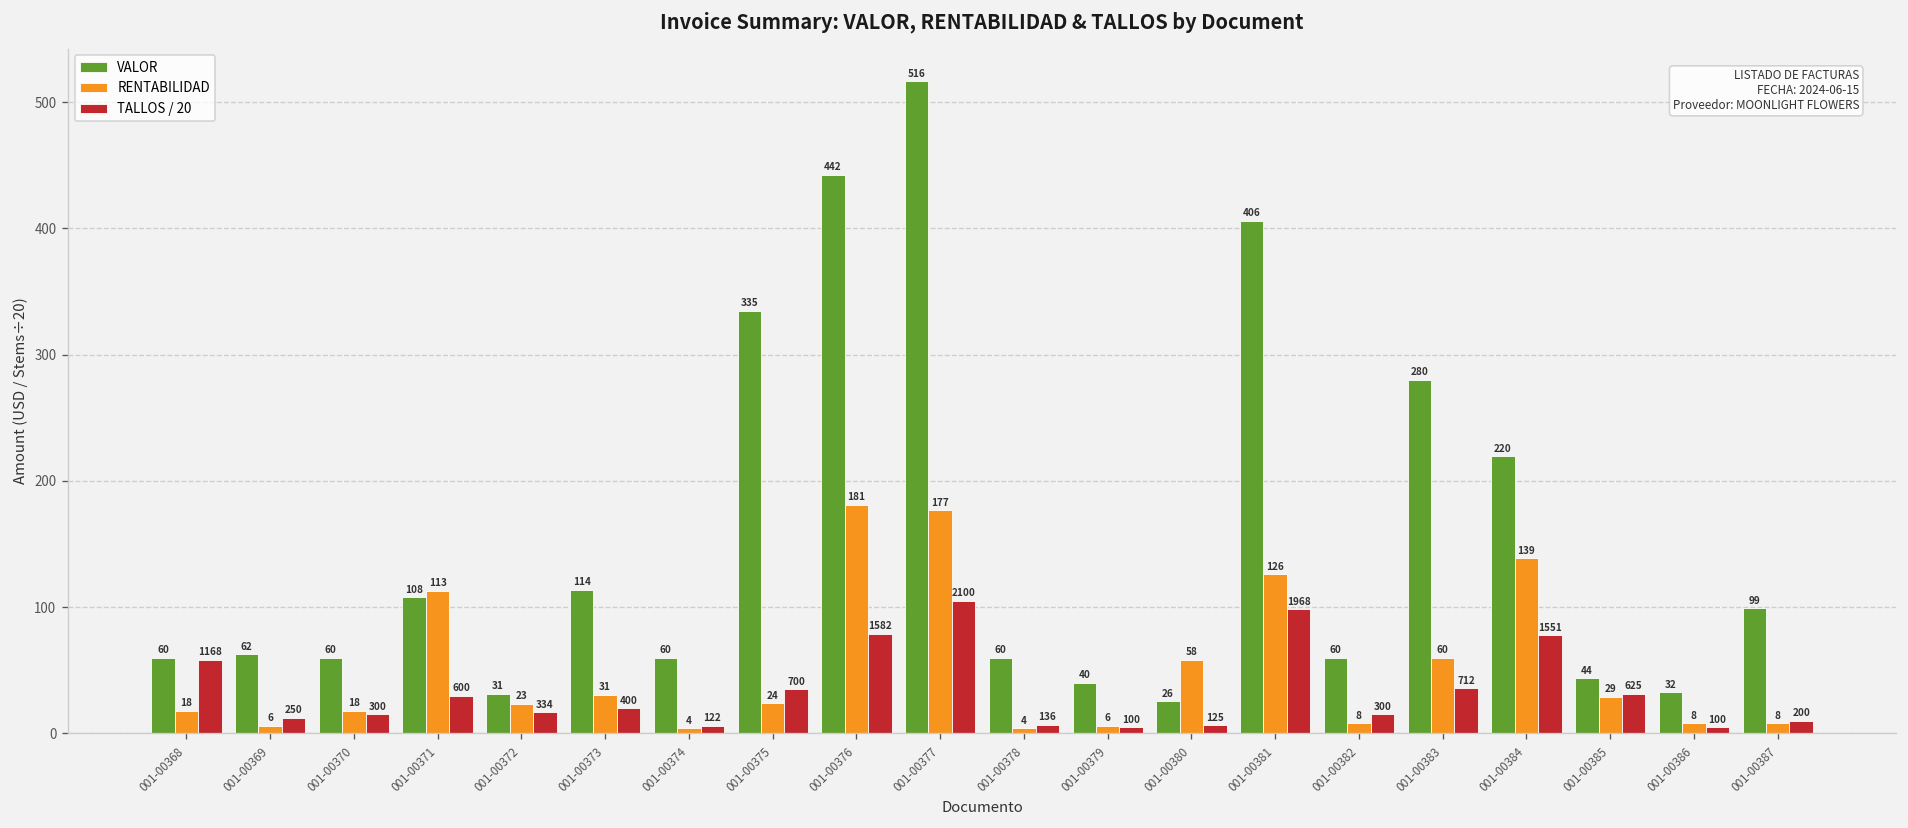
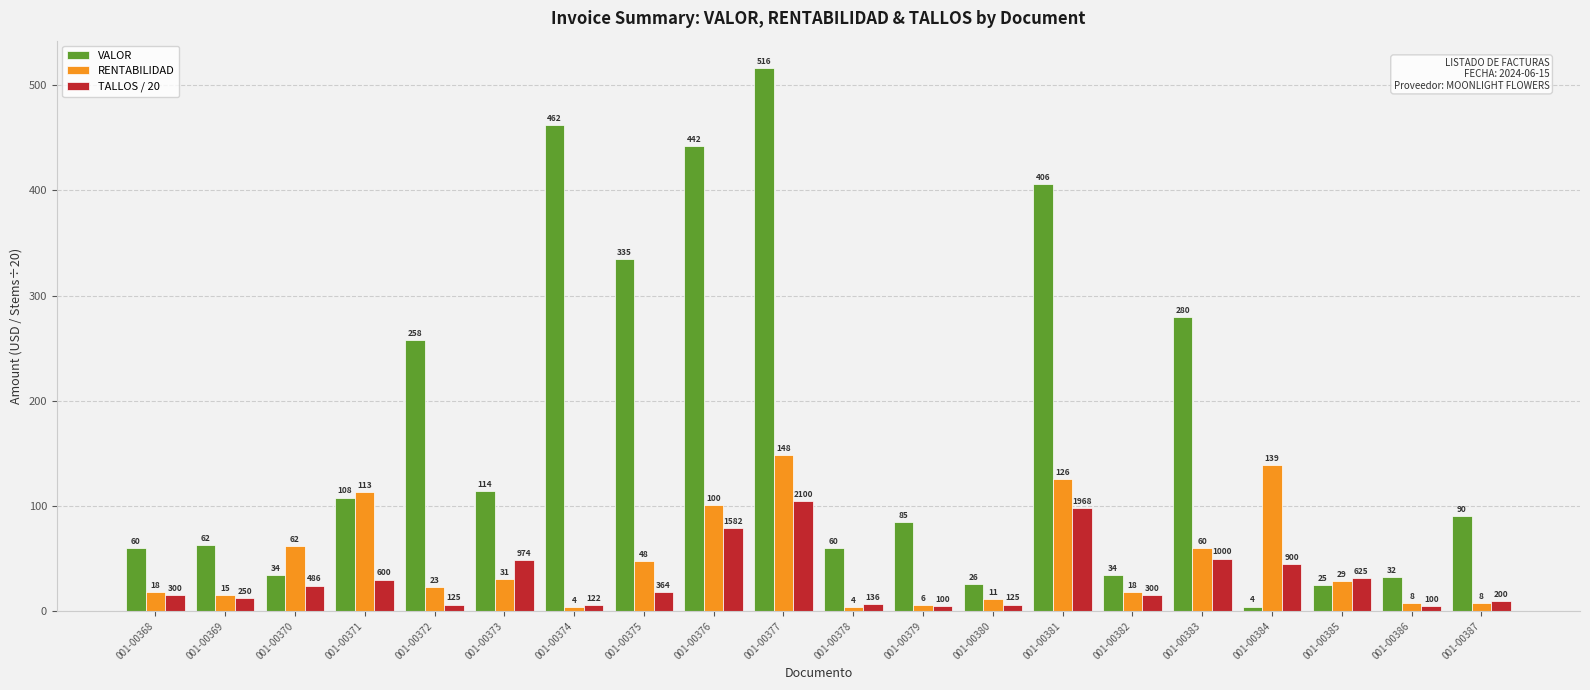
TALLOS / 20, 001-00368: 1168 -> 300
RENTABILIDAD, 001-00369: 6 -> 15
VALOR, 001-00370: 60 -> 34
RENTABILIDAD, 001-00370: 18 -> 62
TALLOS / 20, 001-00370: 300 -> 486
VALOR, 001-00372: 31 -> 258
TALLOS / 20, 001-00372: 334 -> 125
TALLOS / 20, 001-00373: 400 -> 974
VALOR, 001-00374: 60 -> 462
RENTABILIDAD, 001-00375: 24 -> 48
TALLOS / 20, 001-00375: 700 -> 364
RENTABILIDAD, 001-00376: 181 -> 100
RENTABILIDAD, 001-00377: 177 -> 148
VALOR, 001-00379: 40 -> 85
RENTABILIDAD, 001-00380: 58 -> 11
VALOR, 001-00382: 60 -> 34
RENTABILIDAD, 001-00382: 8 -> 18
TALLOS / 20, 001-00383: 712 -> 1000
VALOR, 001-00384: 220 -> 4
TALLOS / 20, 001-00384: 1551 -> 900
VALOR, 001-00385: 44 -> 25
VALOR, 001-00387: 99 -> 90
